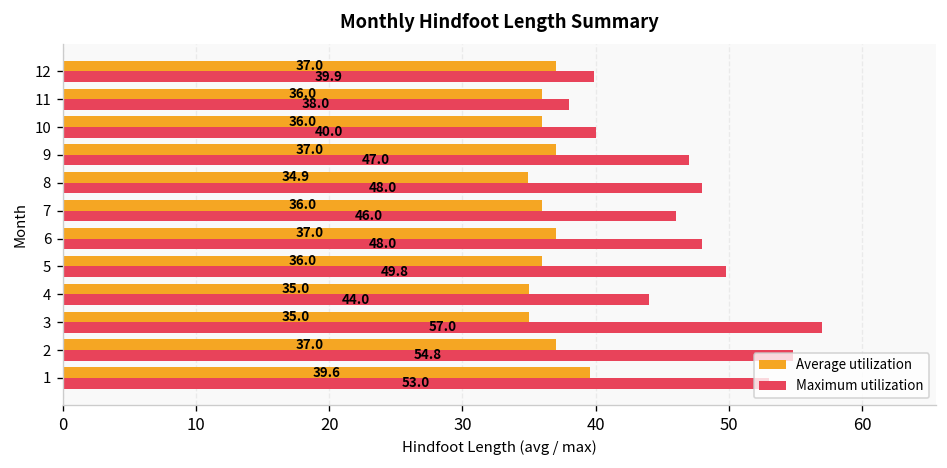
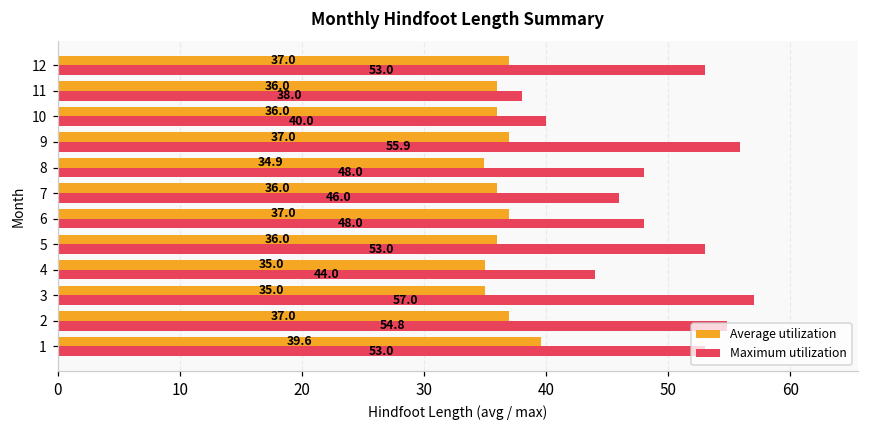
Maximum utilization, 12: 39.9 -> 53.0
Maximum utilization, 9: 47.0 -> 55.9
Maximum utilization, 5: 49.8 -> 53.0
